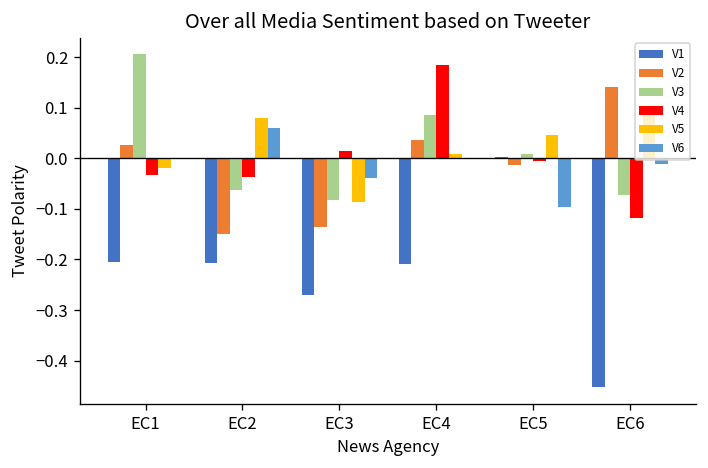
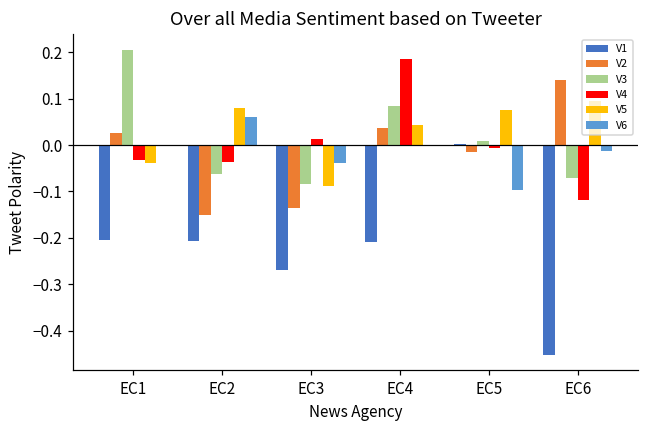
V5, EC1: -0.02 -> -0.04
V5, EC4: 0.01 -> 0.04
V5, EC5: 0.05 -> 0.07
